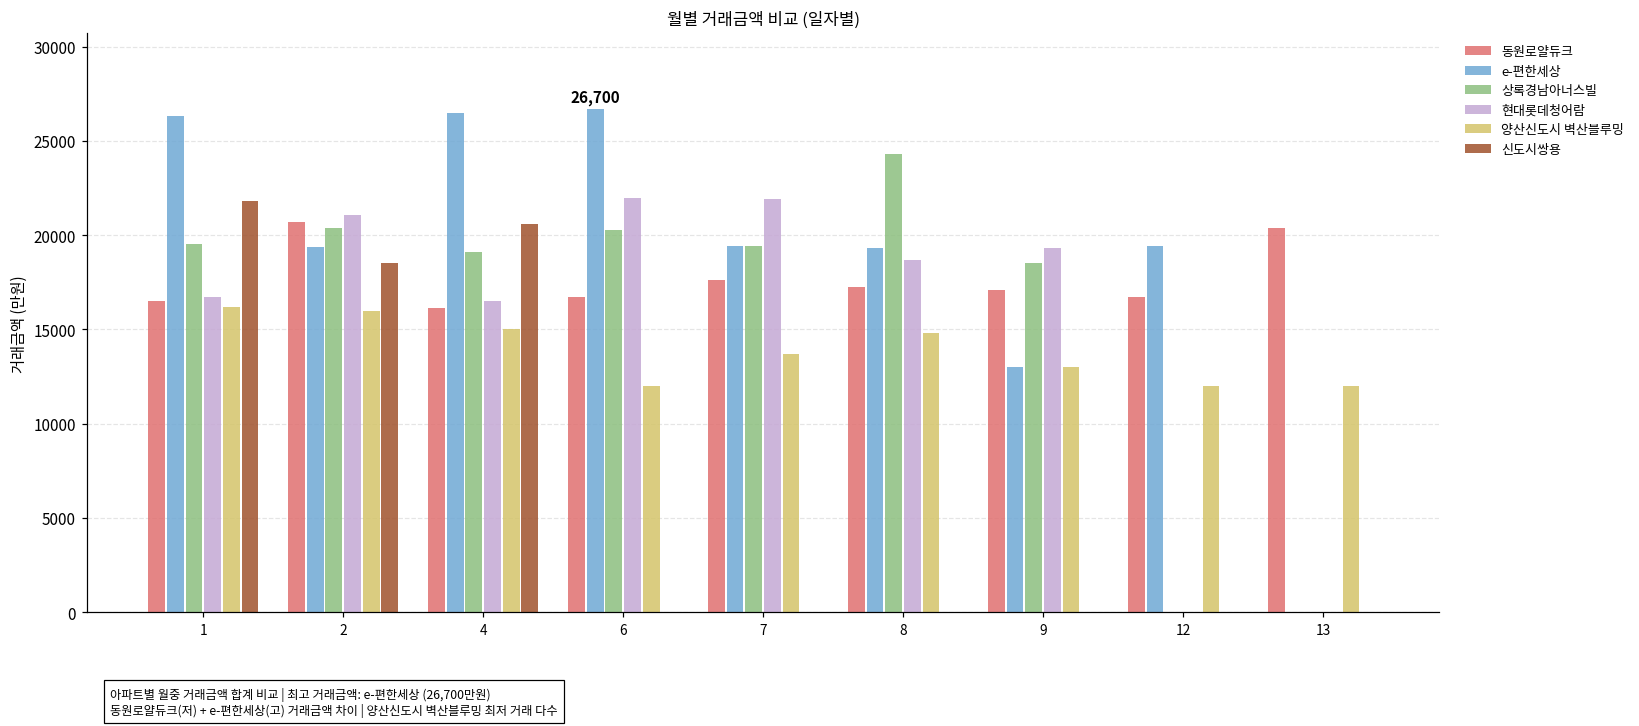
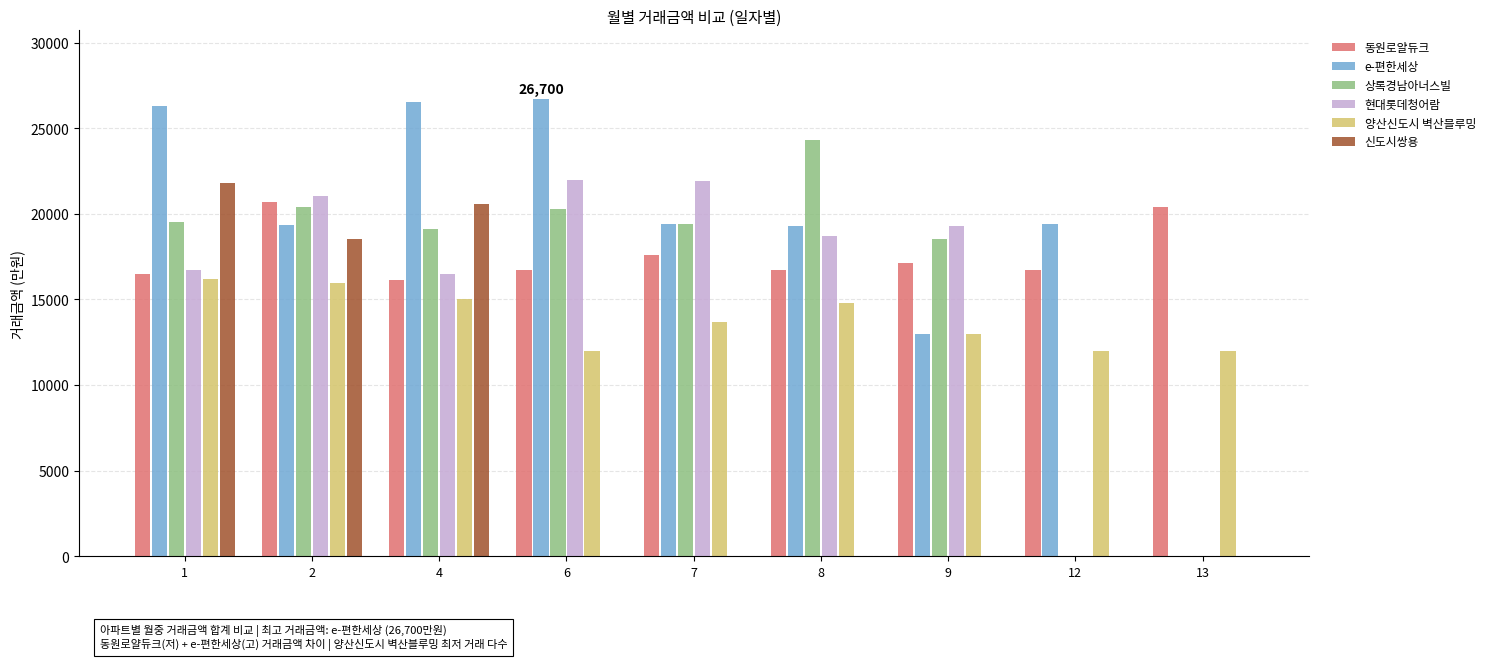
동원로얄듀크, 8: 17300 -> 16700
